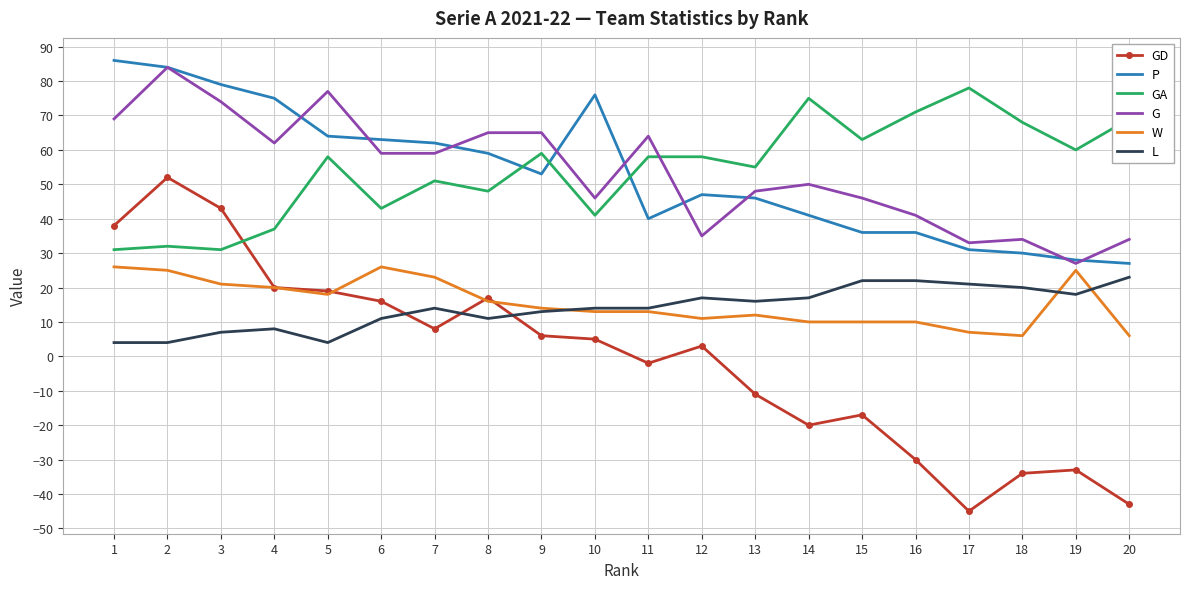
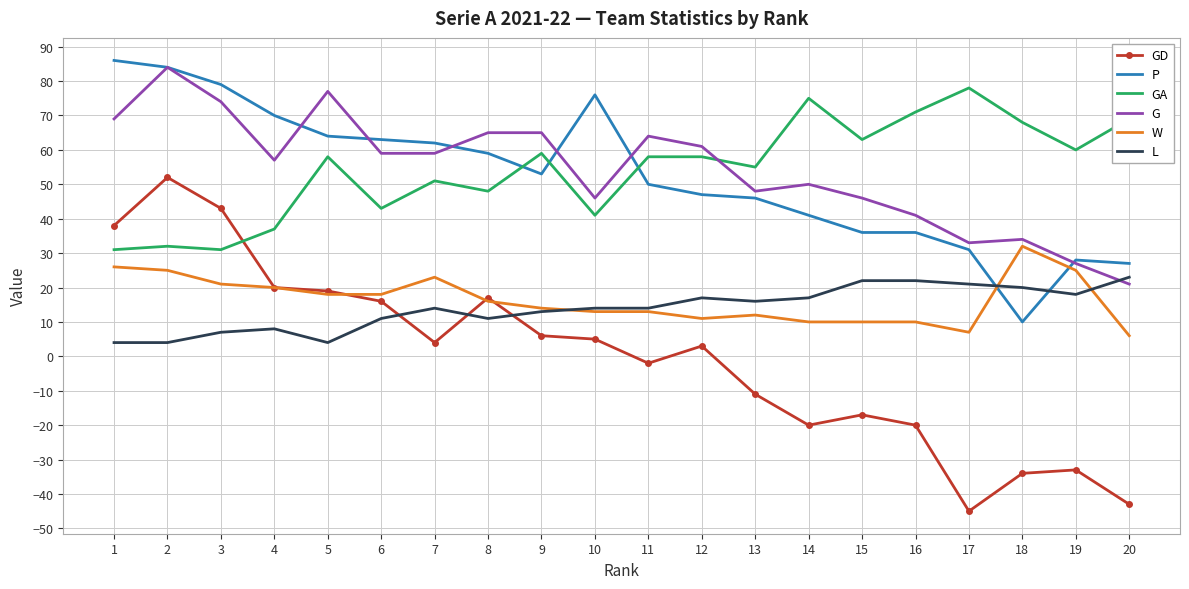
P, 4: 75 -> 70
G, 4: 62 -> 57
W, 6: 26 -> 18
GD, 7: 8 -> 4
P, 11: 40 -> 50
G, 12: 35 -> 61
GD, 16: -30 -> -20
P, 18: 30 -> 10
W, 18: 6 -> 32
G, 20: 34 -> 21
